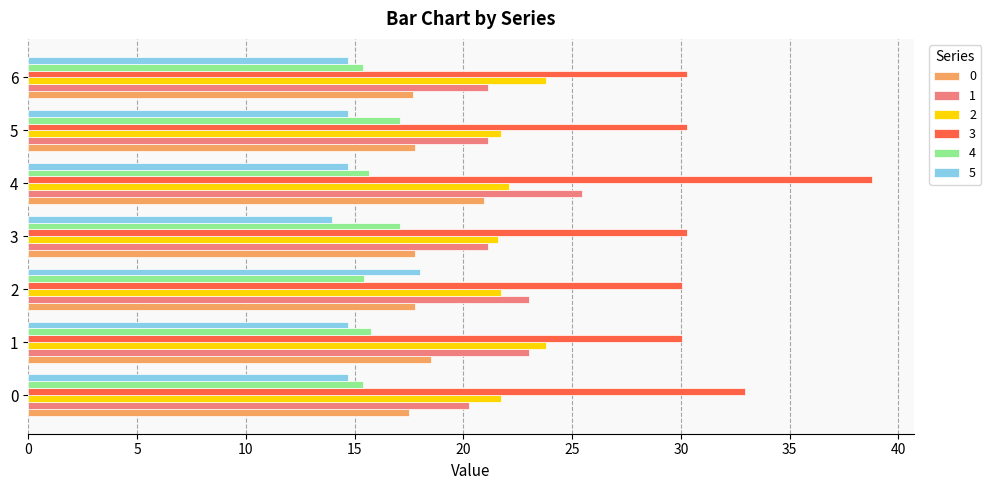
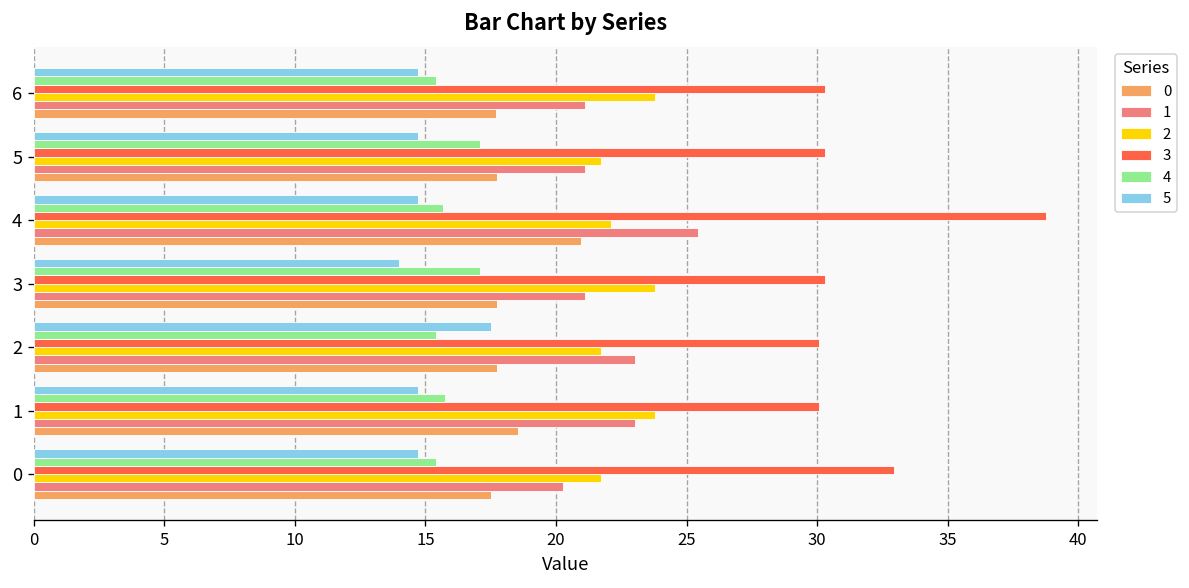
2, 3: 21.6 -> 23.8
5, 2: 18.0 -> 17.5
